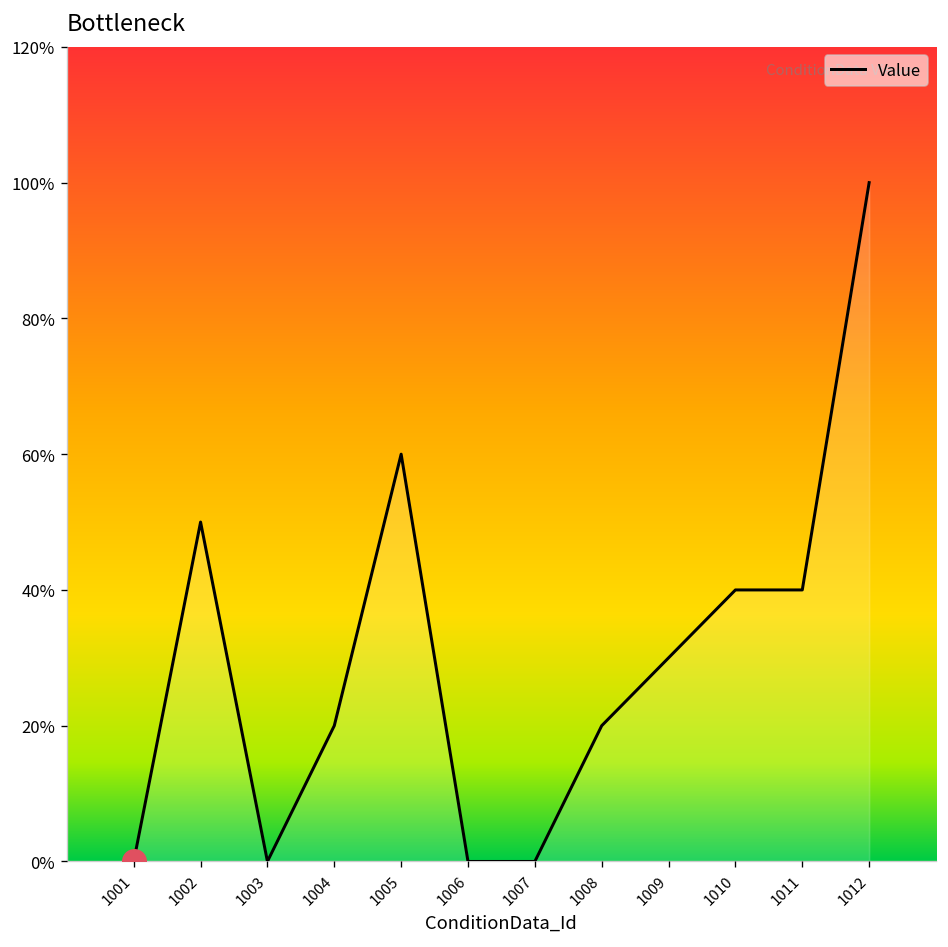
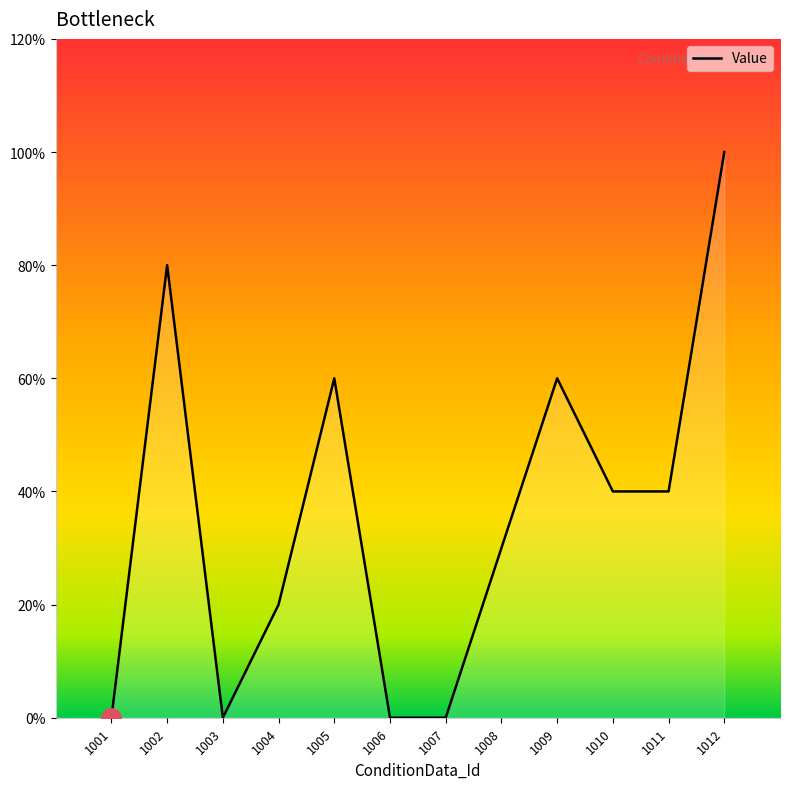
Value, 1002: 50% -> 80%
Value, 1008: 20% -> 30%
Value, 1009: 30% -> 60%
